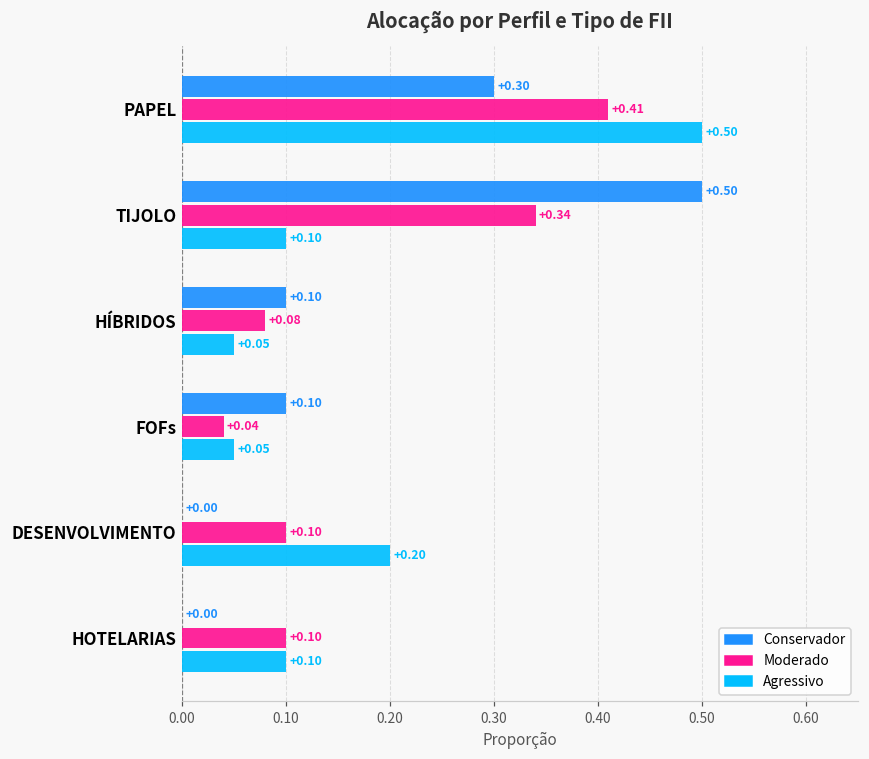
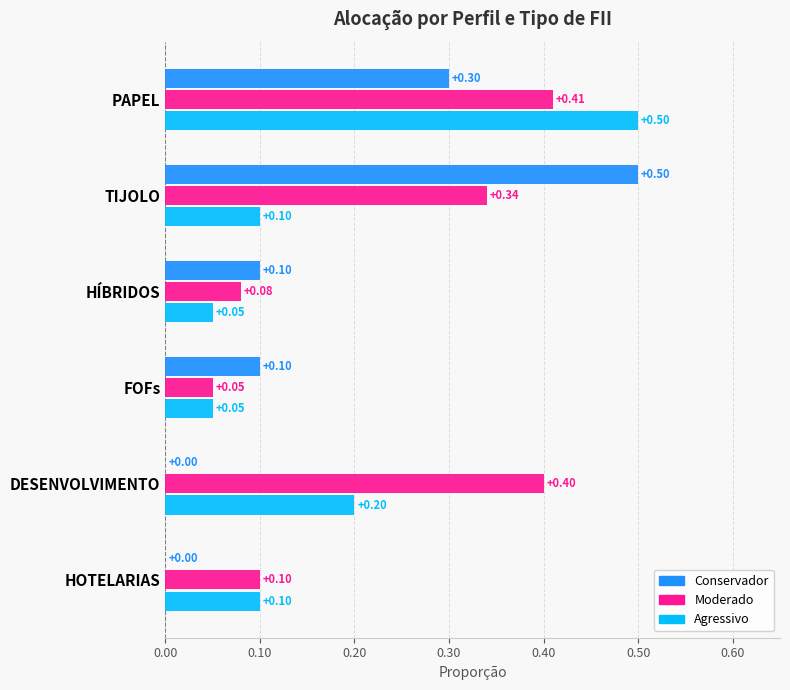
Moderado, FOFs: +0.04 -> +0.05
Moderado, DESENVOLVIMENTO: +0.10 -> +0.40
